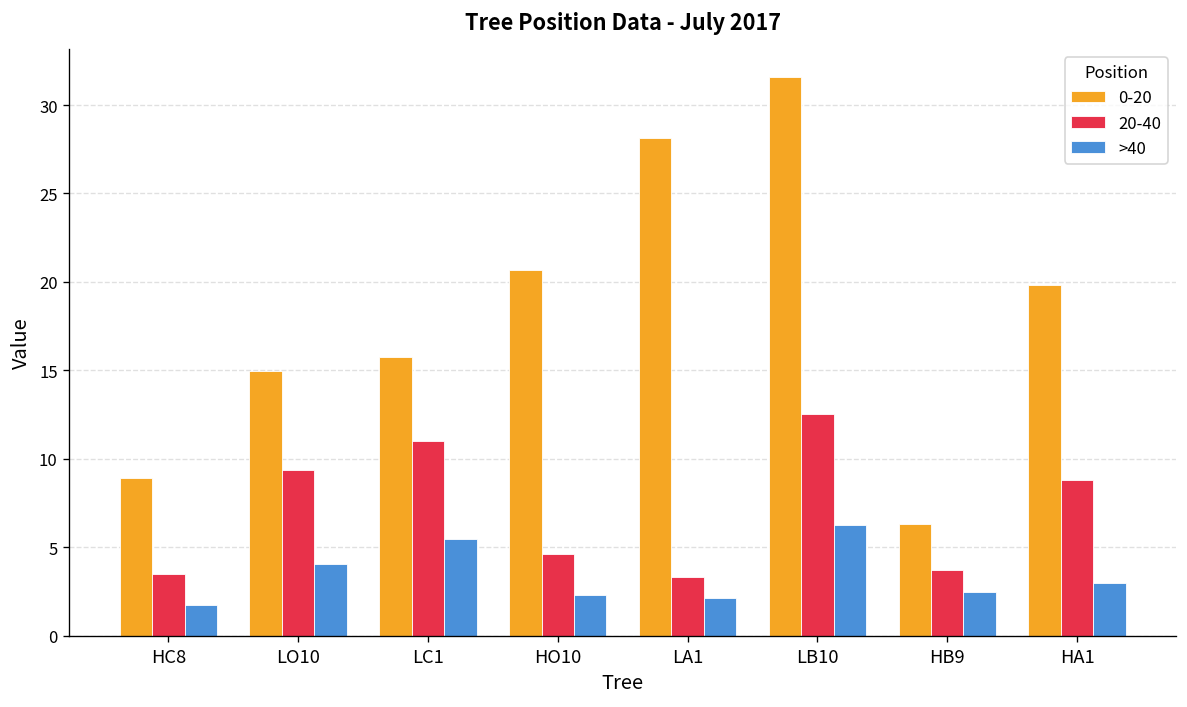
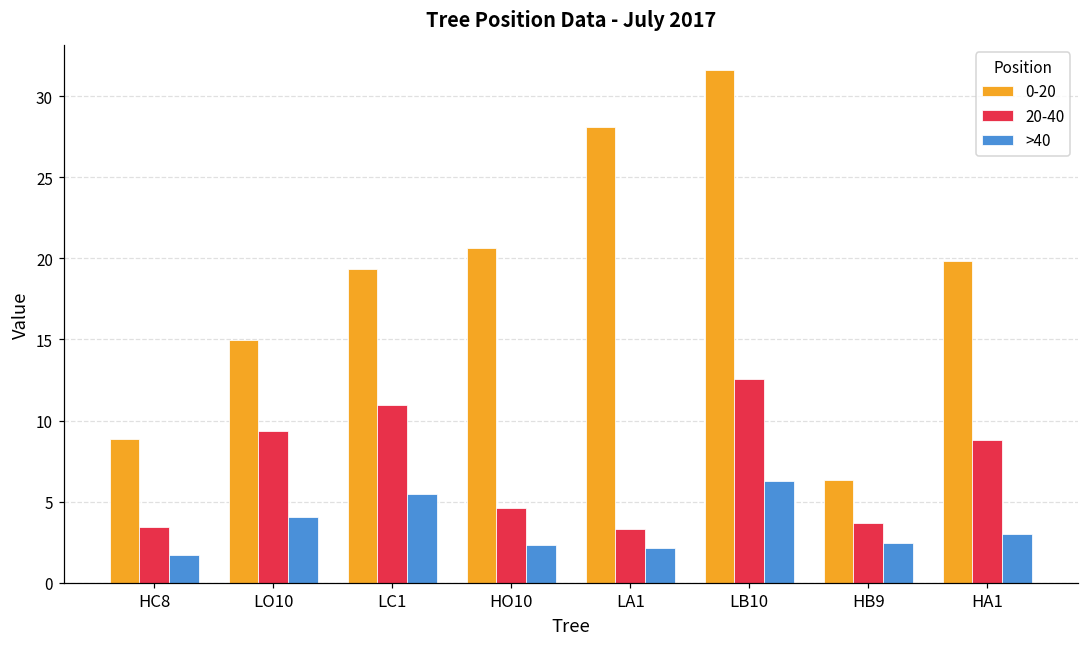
0-20, LC1: 15.7 -> 19.4
